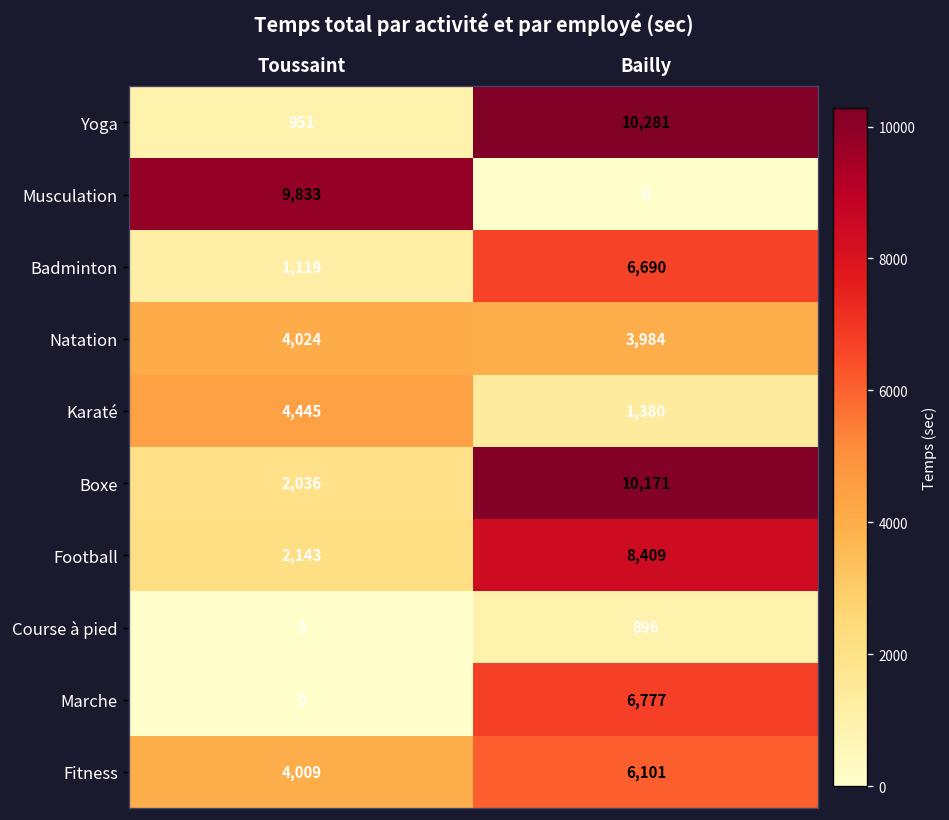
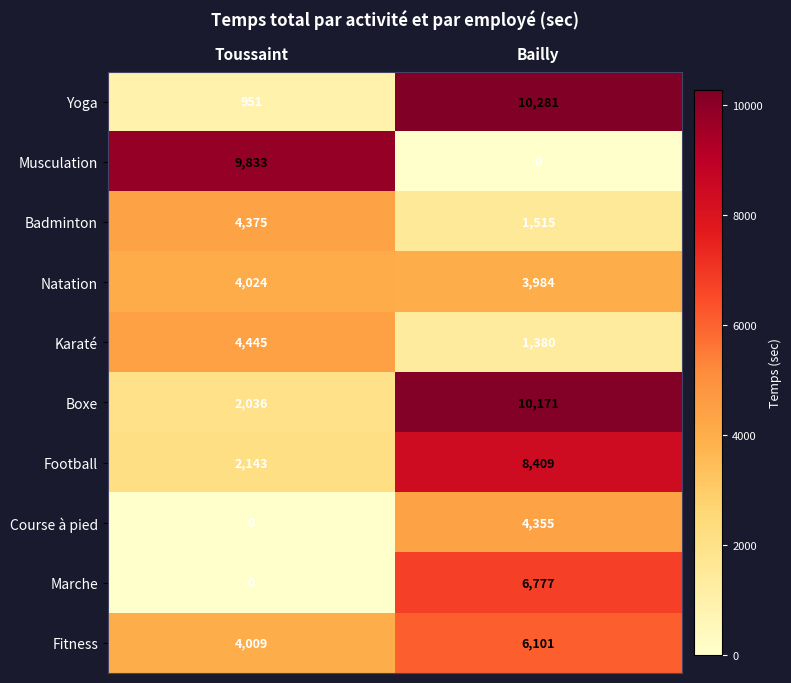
Badminton, Toussaint: 1,119 -> 4,375
Badminton, Bailly: 6,690 -> 1,515
Course à pied, Bailly: 896 -> 4,355
